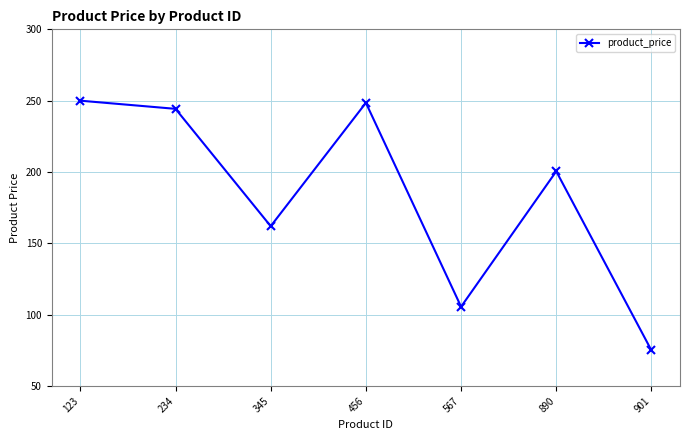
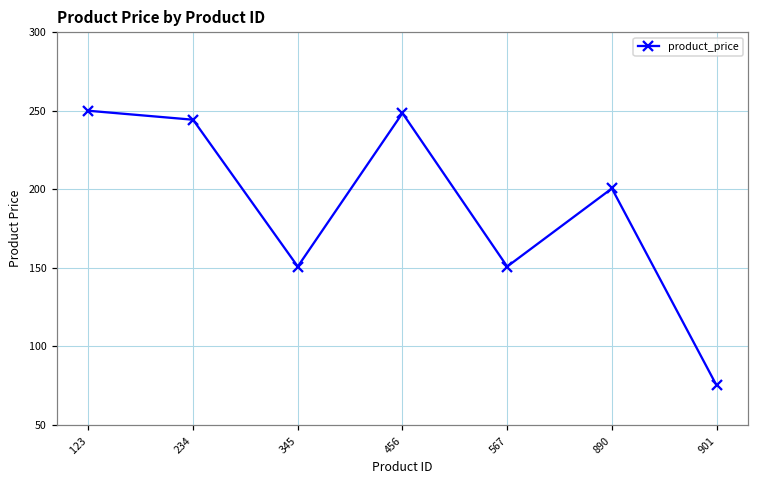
345: 162 -> 151
567: 106 -> 151
